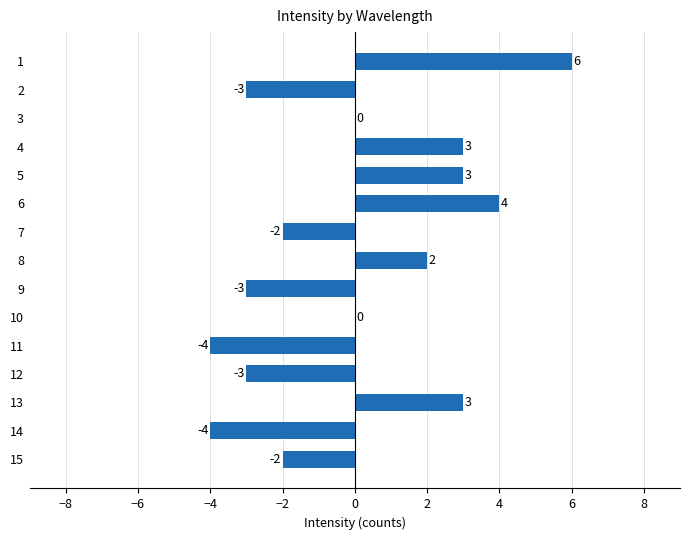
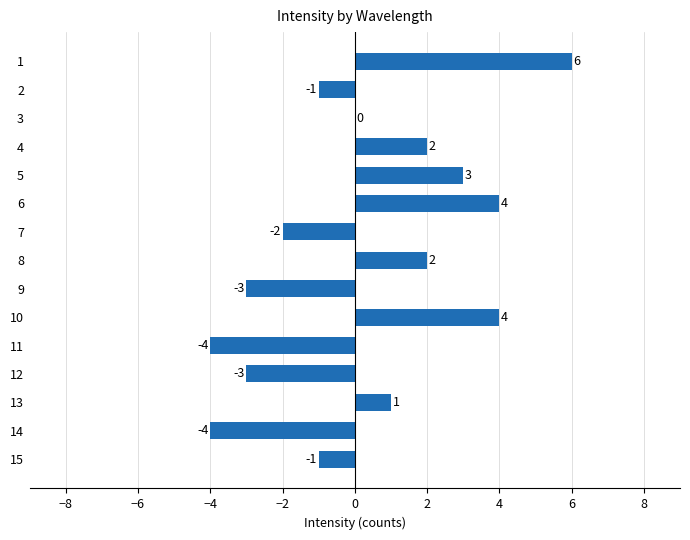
2: -3 -> -1
4: 3 -> 2
10: 0 -> 4
13: 3 -> 1
15: -2 -> -1
